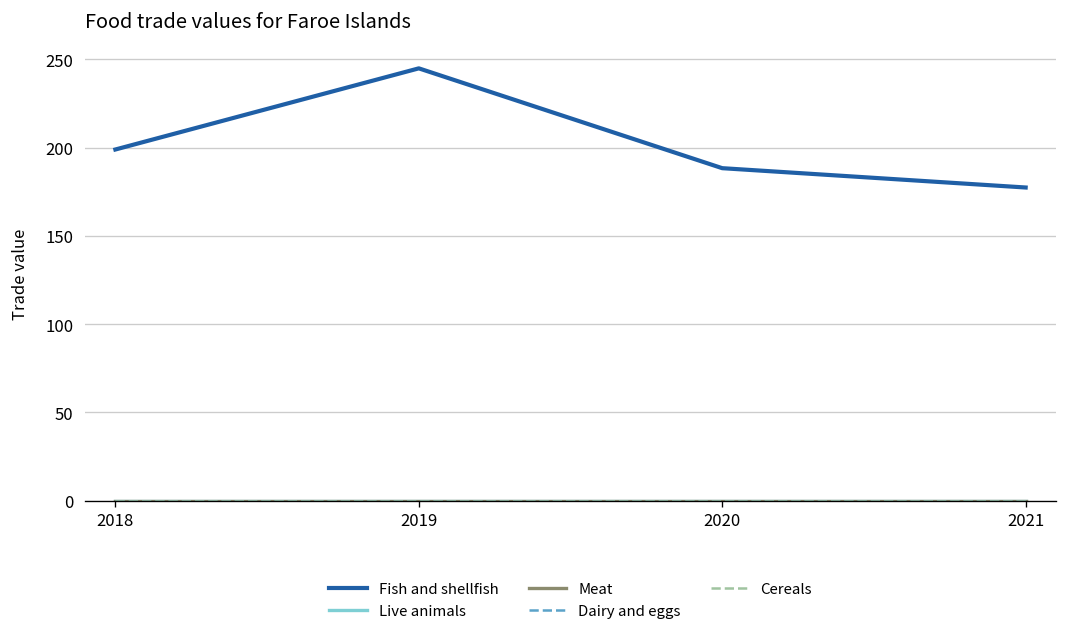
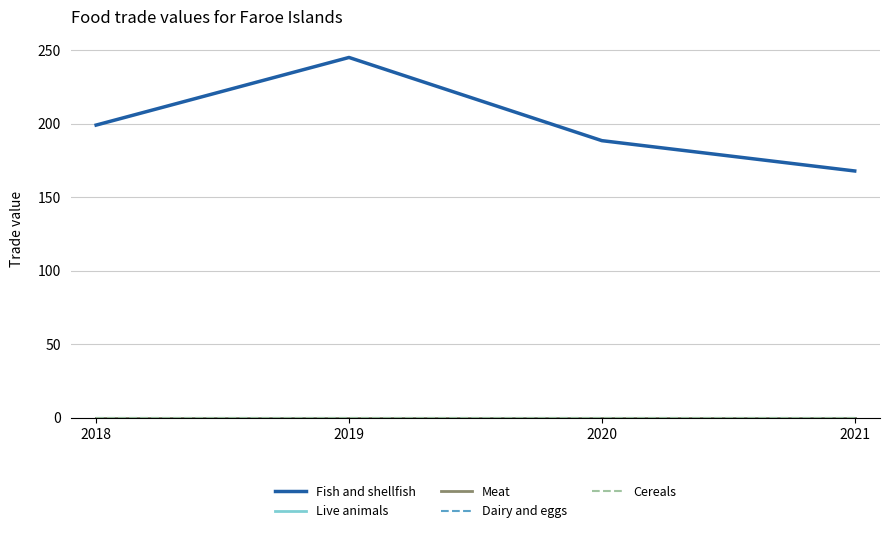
Fish and shellfish, 2021: 177 -> 168
